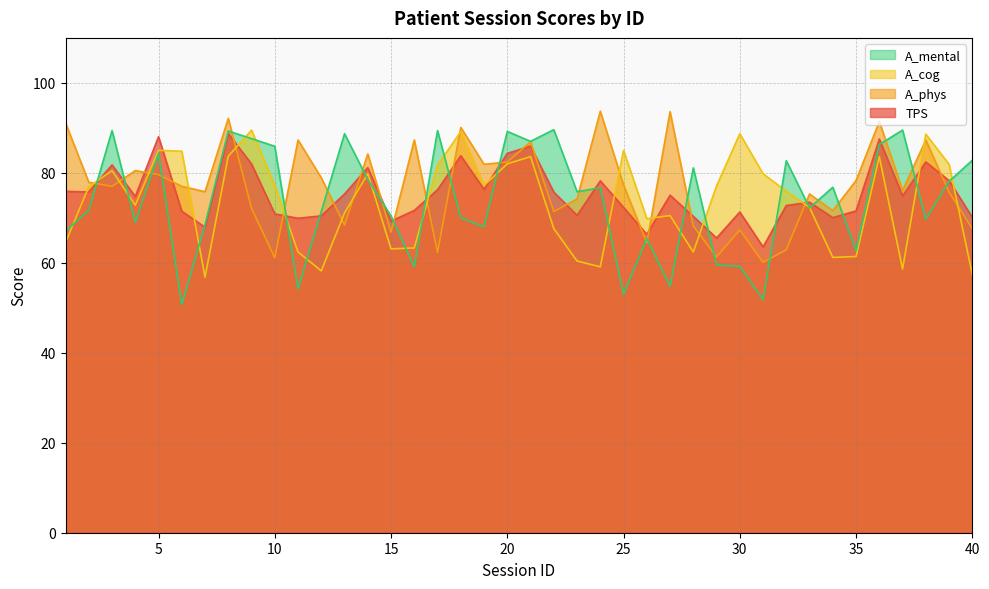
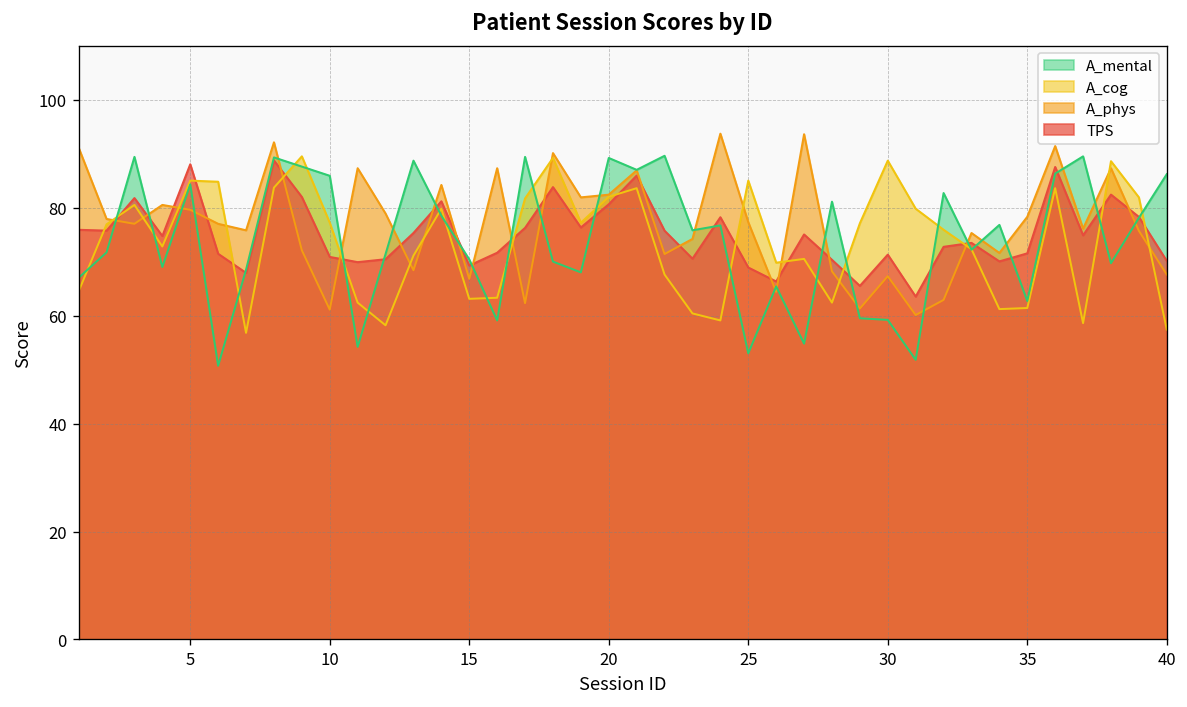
TPS, 20: 84 -> 81
TPS, 25: 72 -> 69
A_mental, 40: 83 -> 86
